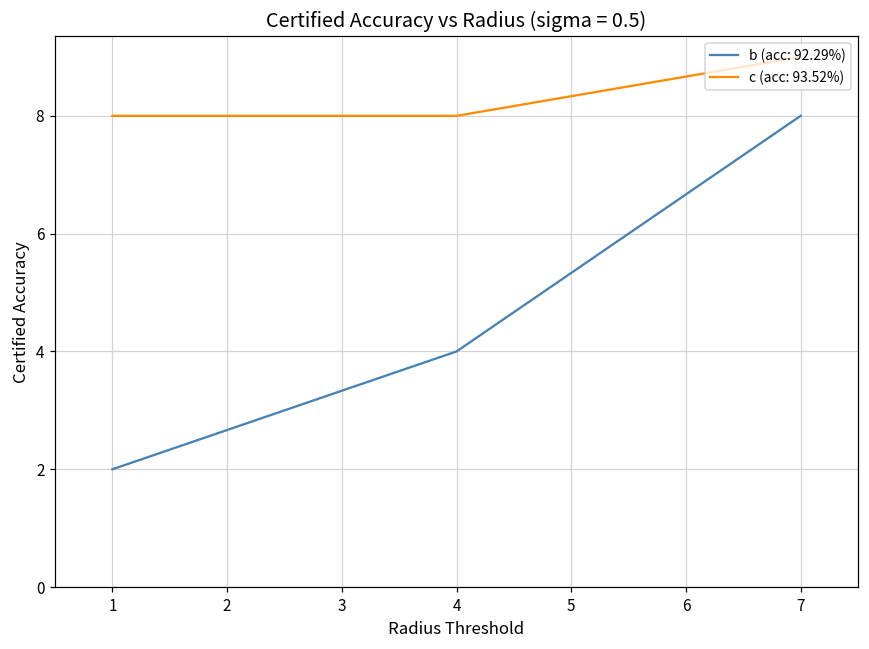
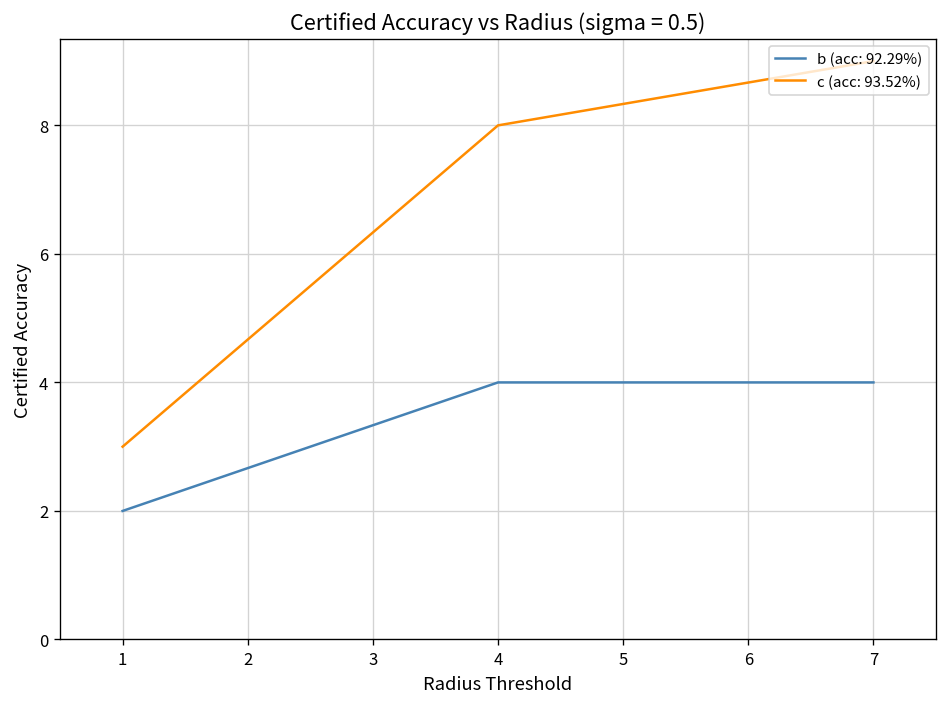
c (acc: 93.52%), 1: 8 -> 3
b (acc: 92.29%), 7: 8 -> 4
